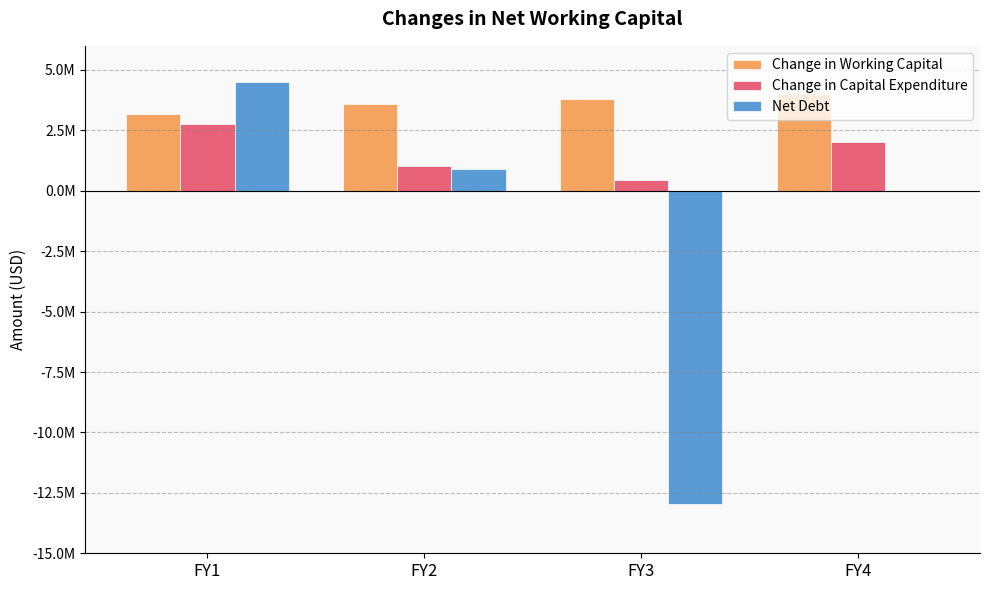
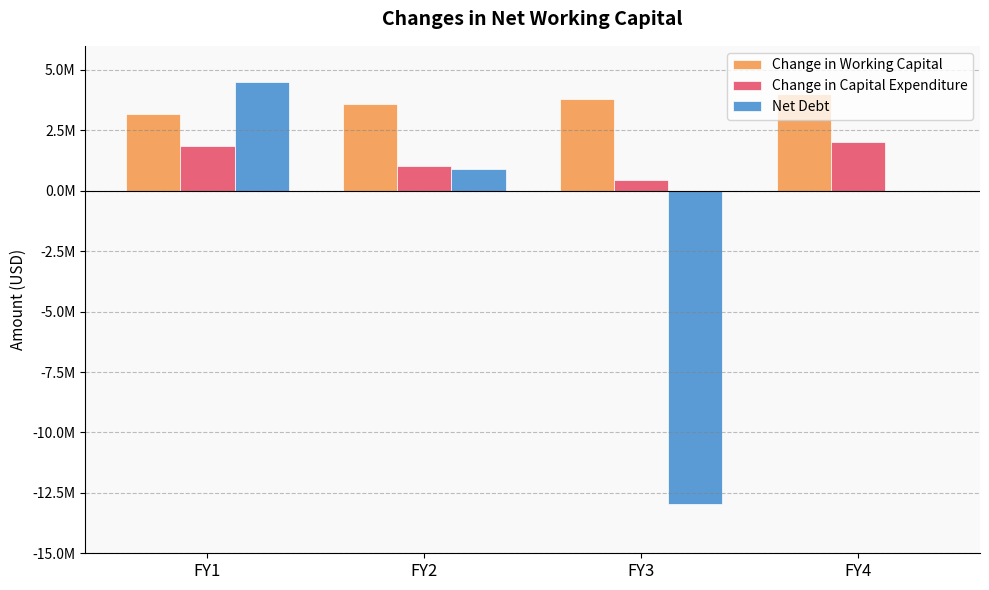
Change in Capital Expenditure, FY1: 2800000 -> 1900000
